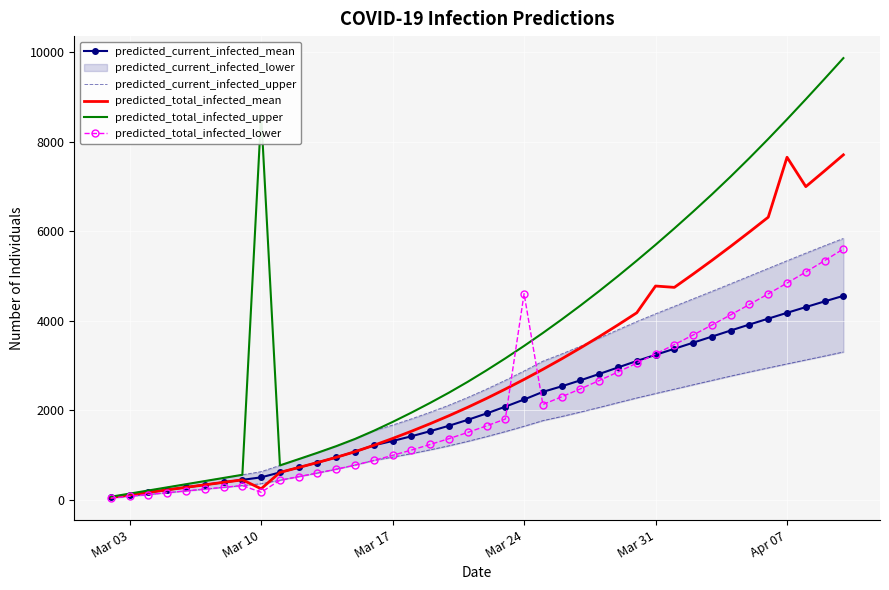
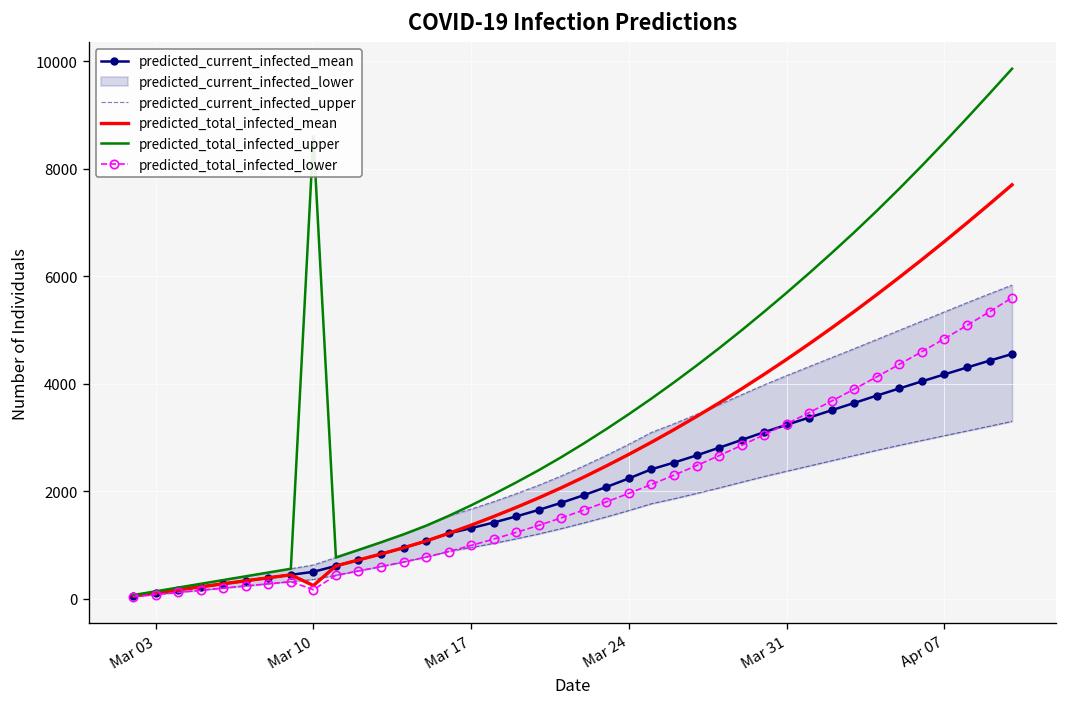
predicted_total_infected_lower, Mar 24: 4600 -> 2000
predicted_total_infected_mean, Mar 31: 4800 -> 4500
predicted_total_infected_mean, Apr 07: 7600 -> 6600
